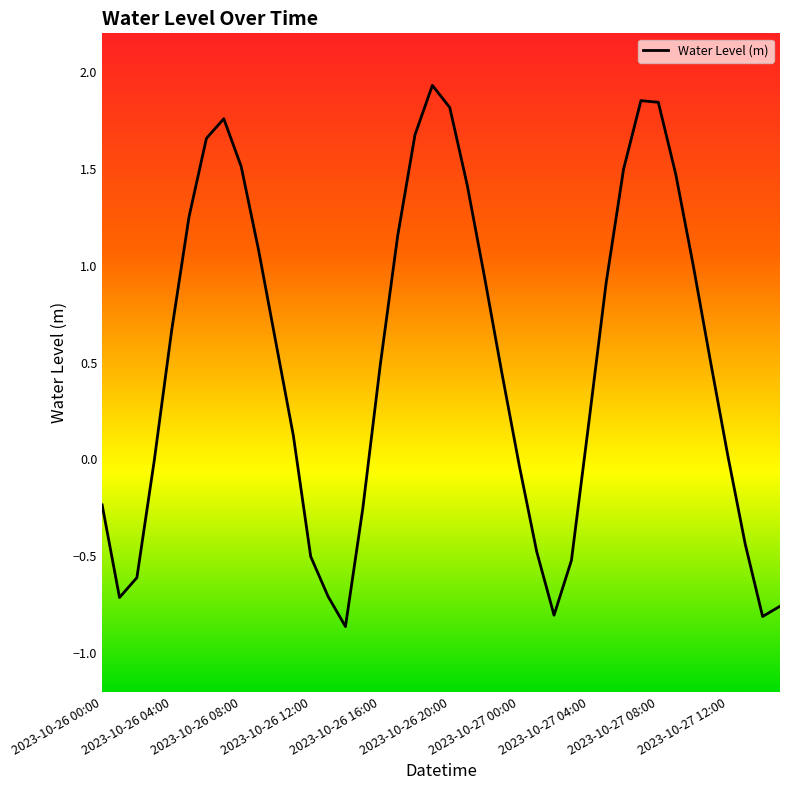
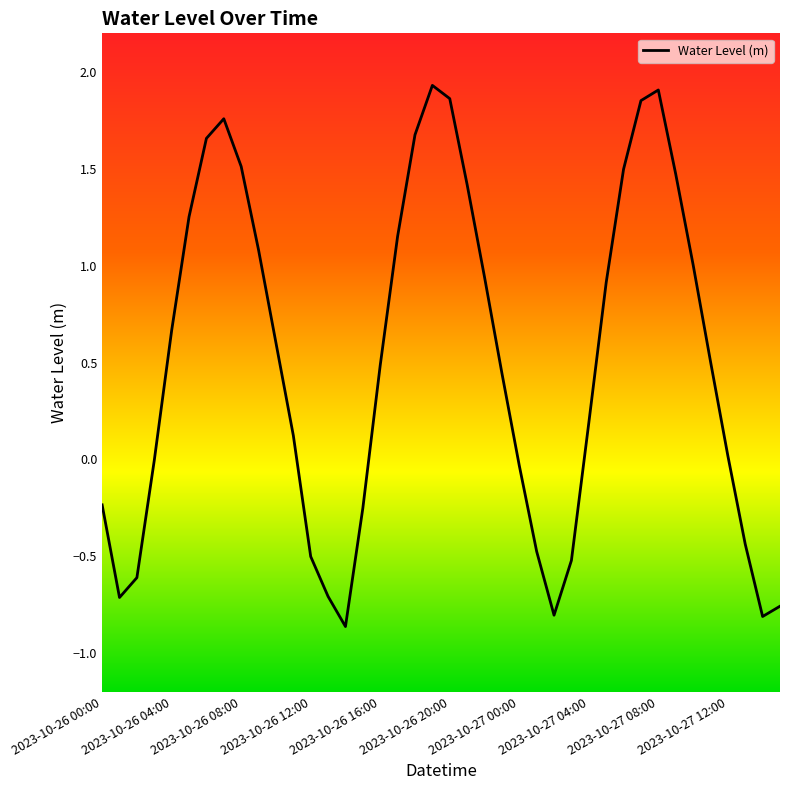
2023-10-26 20:00: 1.82 -> 1.86
2023-10-27 08:00: 1.84 -> 1.91
